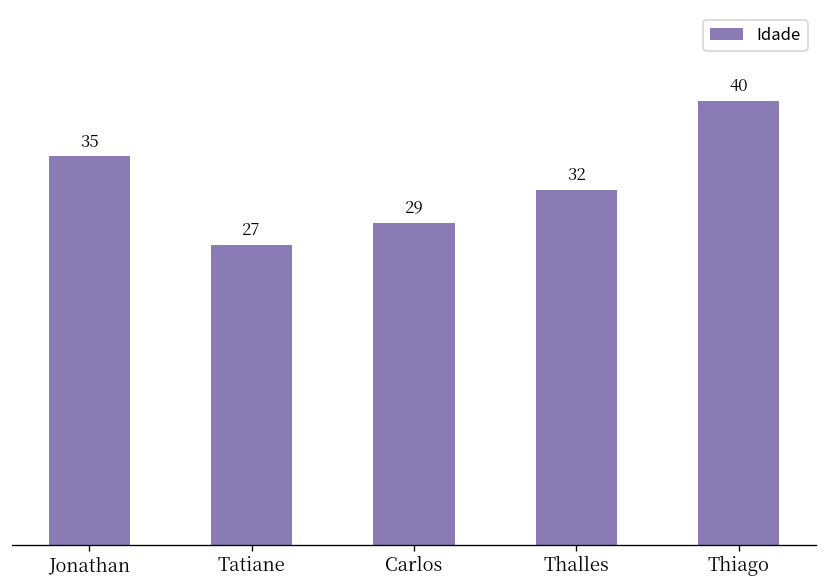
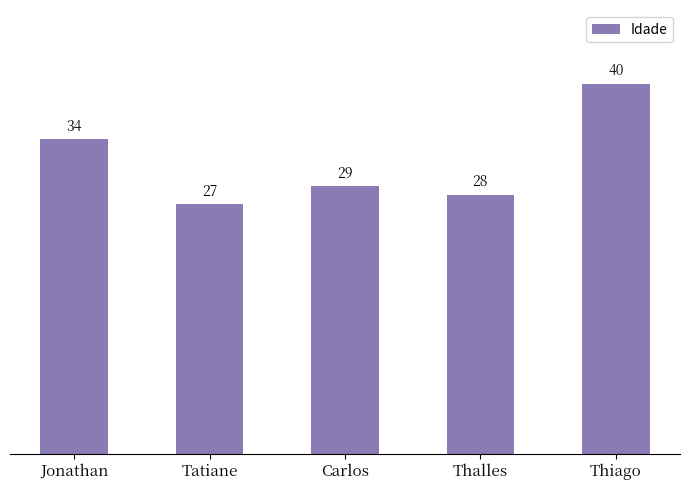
Jonathan: 35 -> 34
Thalles: 32 -> 28
